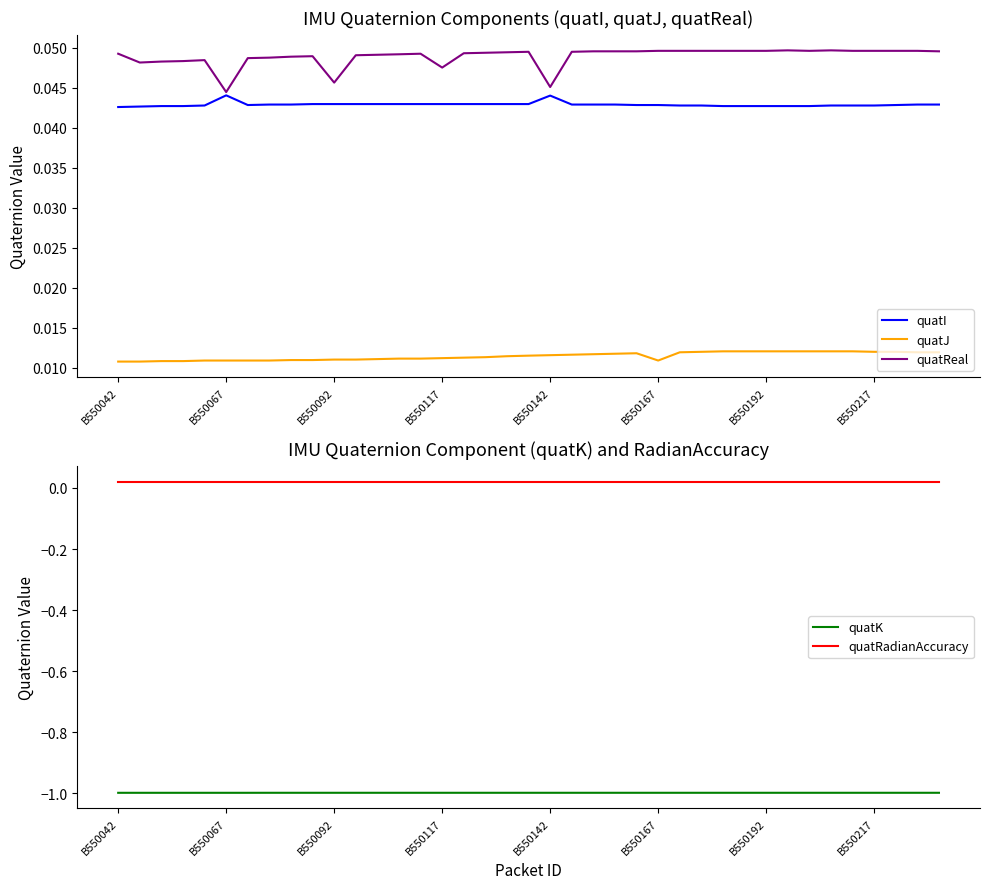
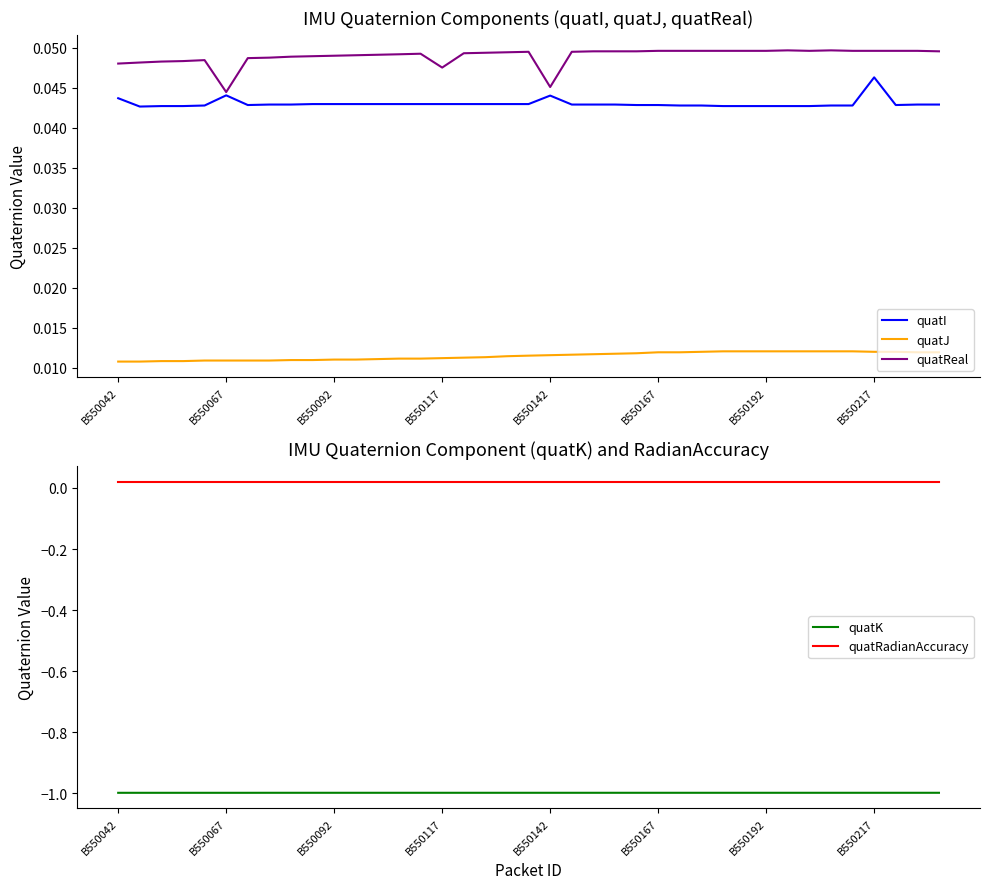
IMU Quaternion Components (quatI, quatJ, quatReal), quatI, B550042: 0.043 -> 0.044
IMU Quaternion Components (quatI, quatJ, quatReal), quatReal, B550042: 0.049 -> 0.048
IMU Quaternion Components (quatI, quatJ, quatReal), quatReal, B550092: 0.046 -> 0.049
IMU Quaternion Components (quatI, quatJ, quatReal), quatJ, B550167: 0.011 -> 0.012
IMU Quaternion Components (quatI, quatJ, quatReal), quatI, B550217: 0.043 -> 0.046
